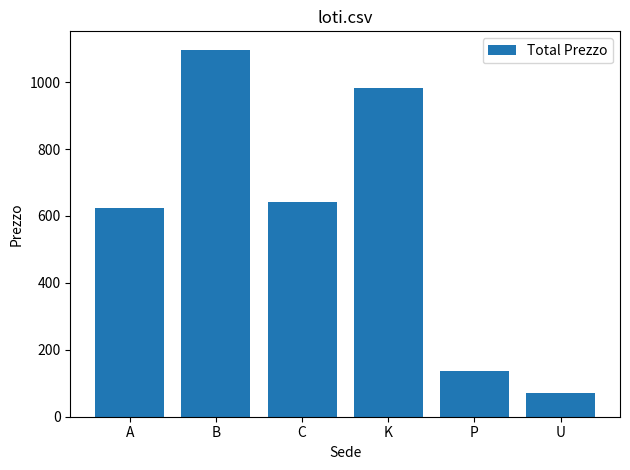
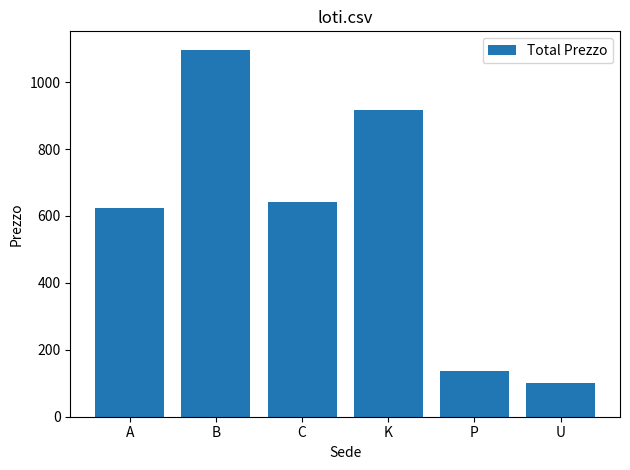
K: 980 -> 920
U: 70 -> 100
